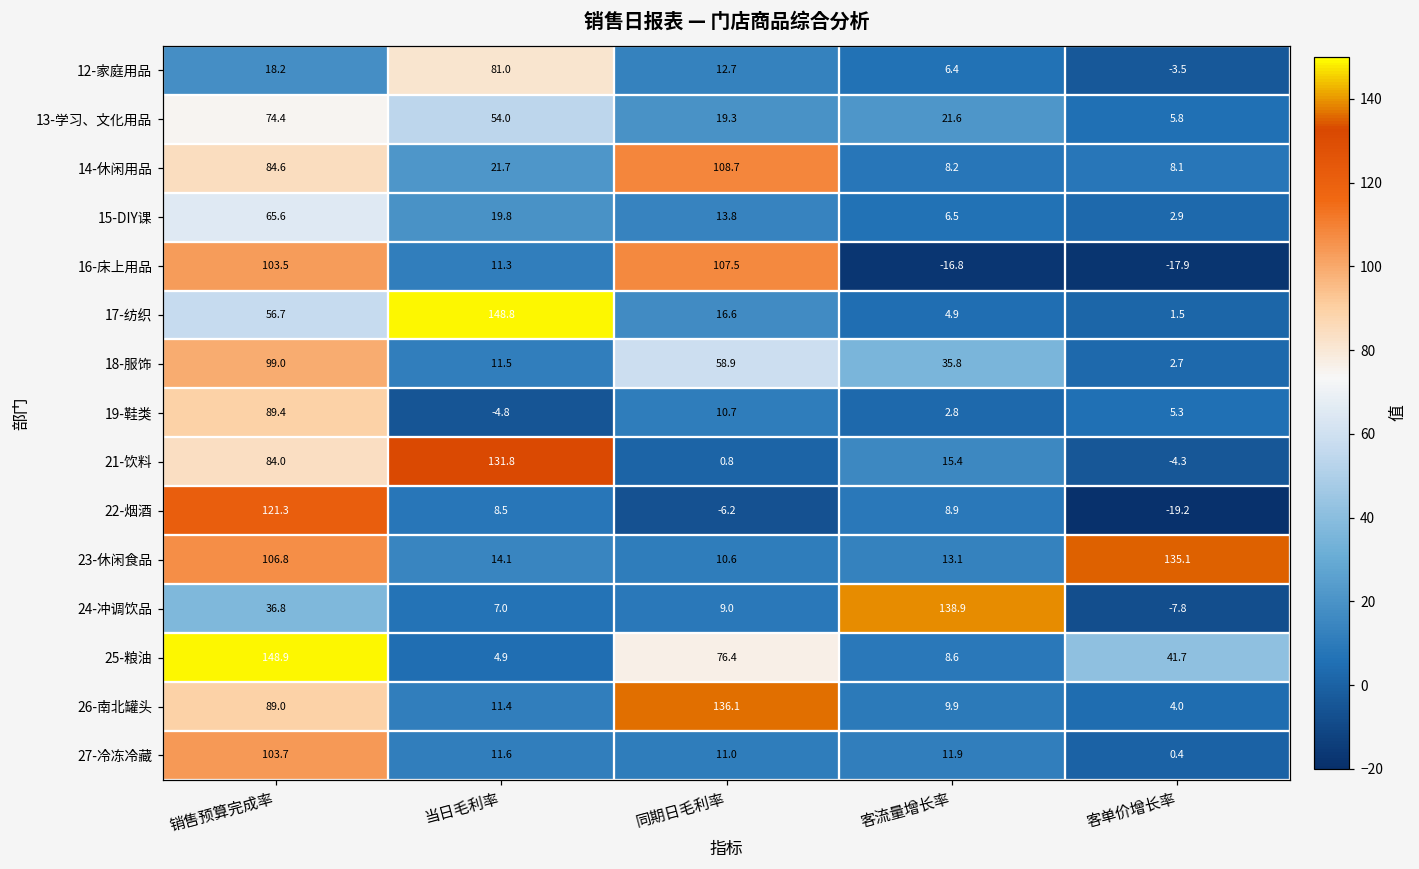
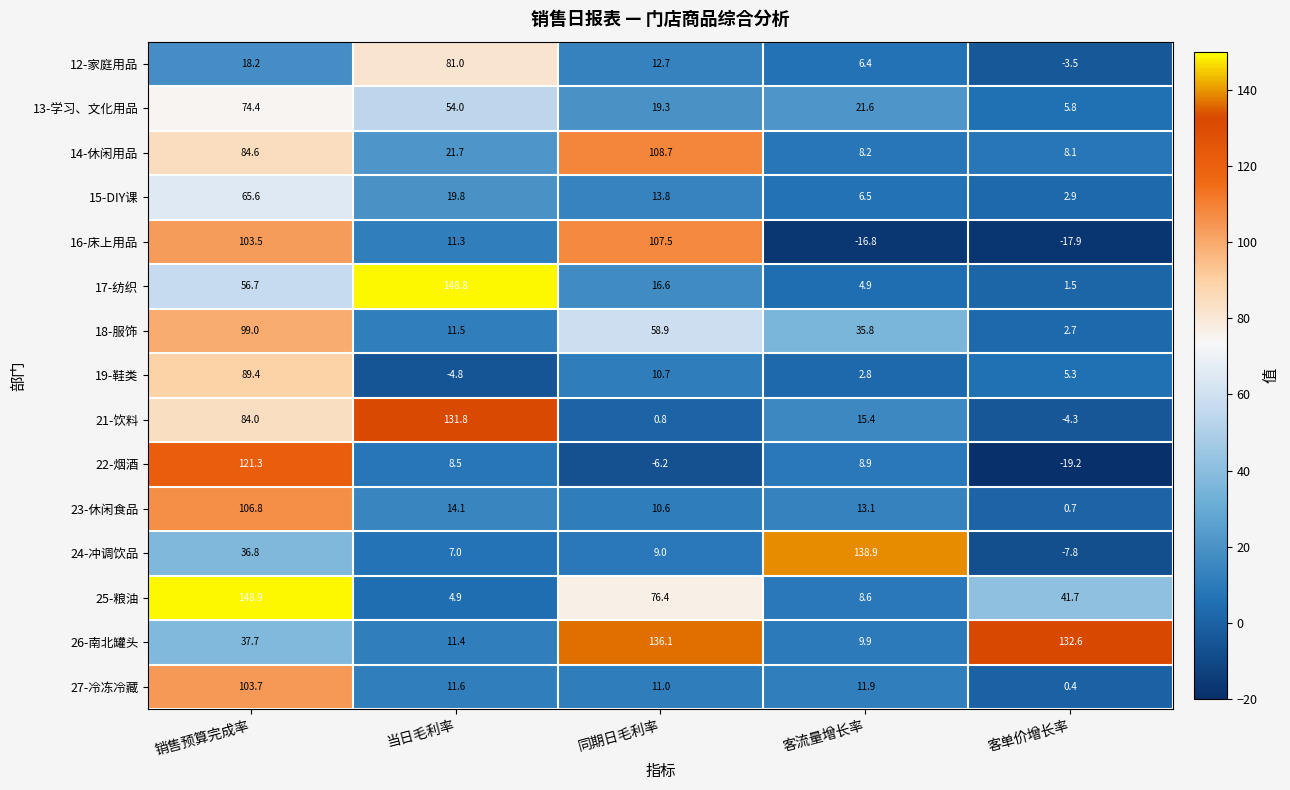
23-休闲食品, 客单价增长率: 135.1 -> 0.7
26-南北罐头, 销售预算完成率: 89.0 -> 37.7
26-南北罐头, 客单价增长率: 4.0 -> 132.6
